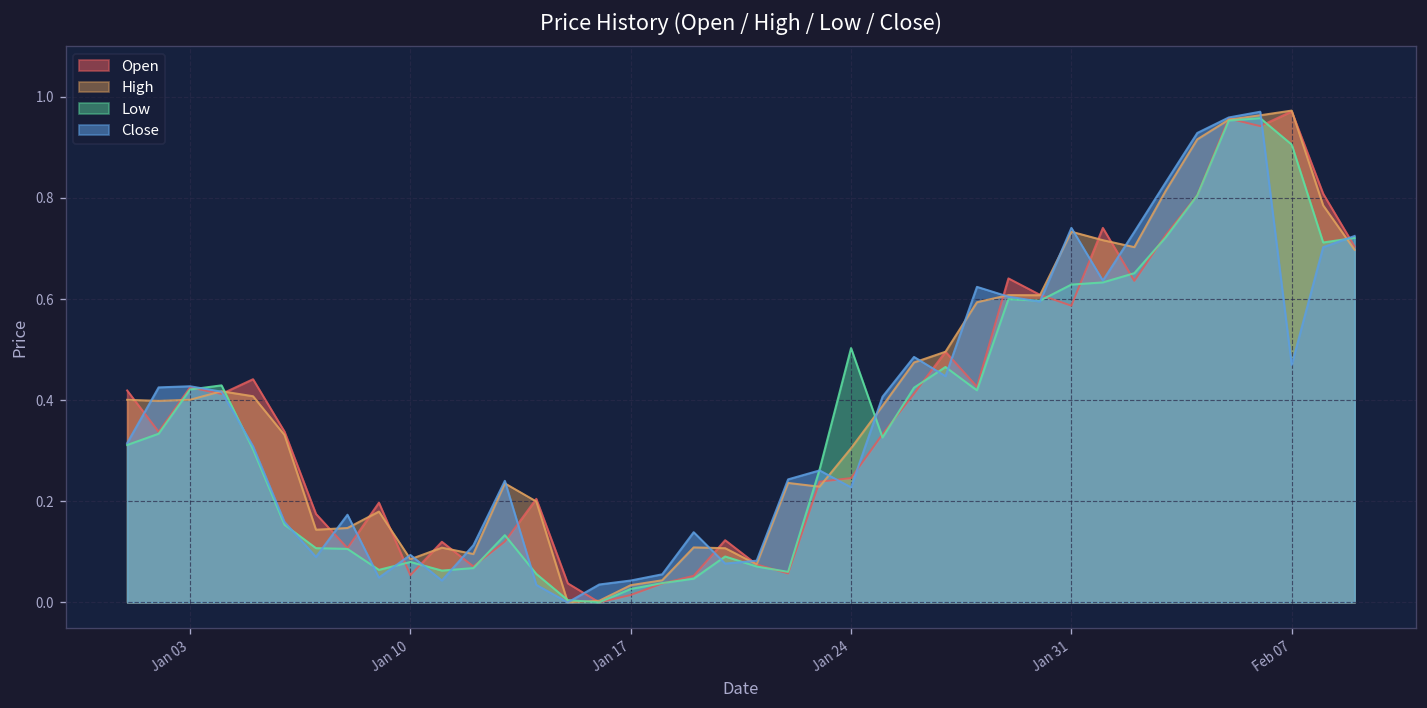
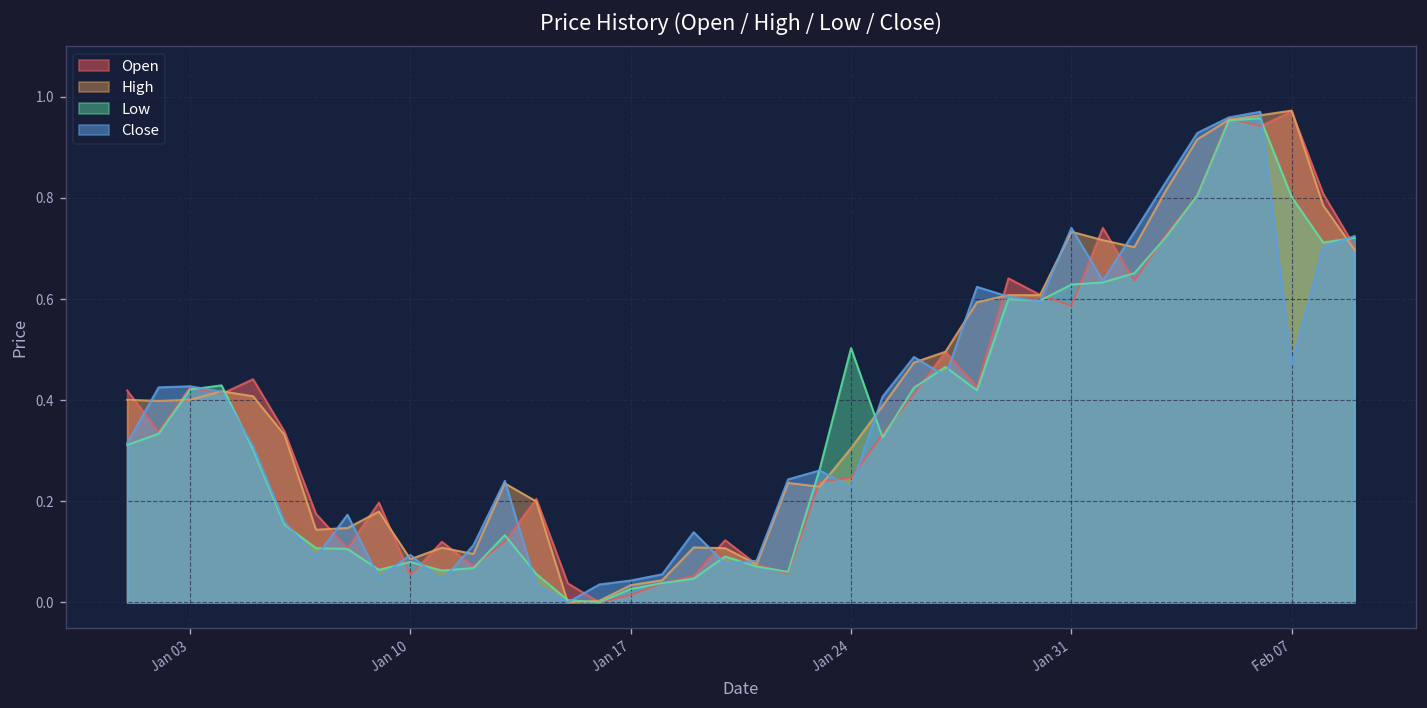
Low, Feb 07: 0.91 -> 0.80
